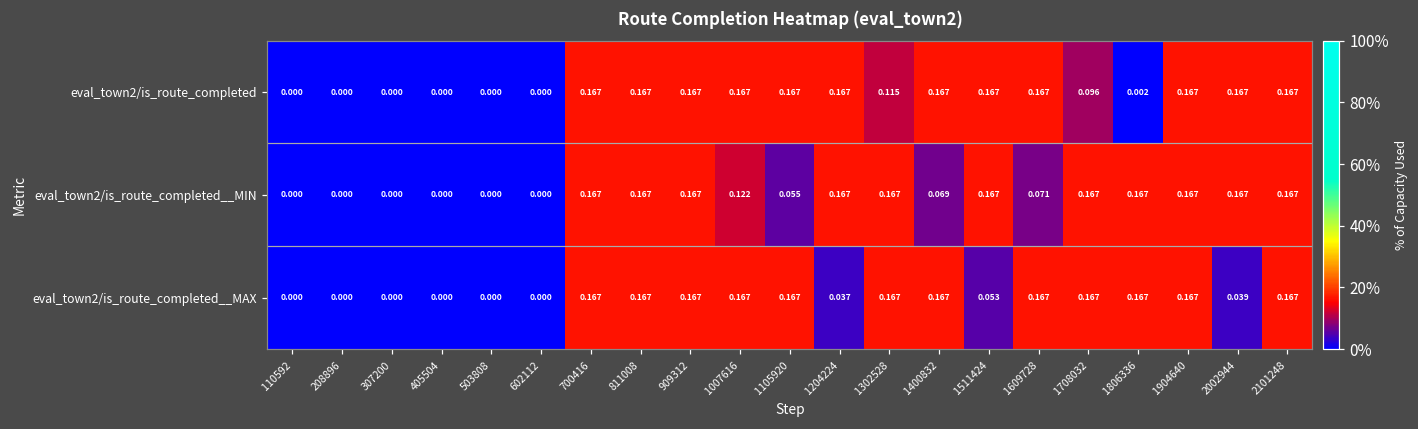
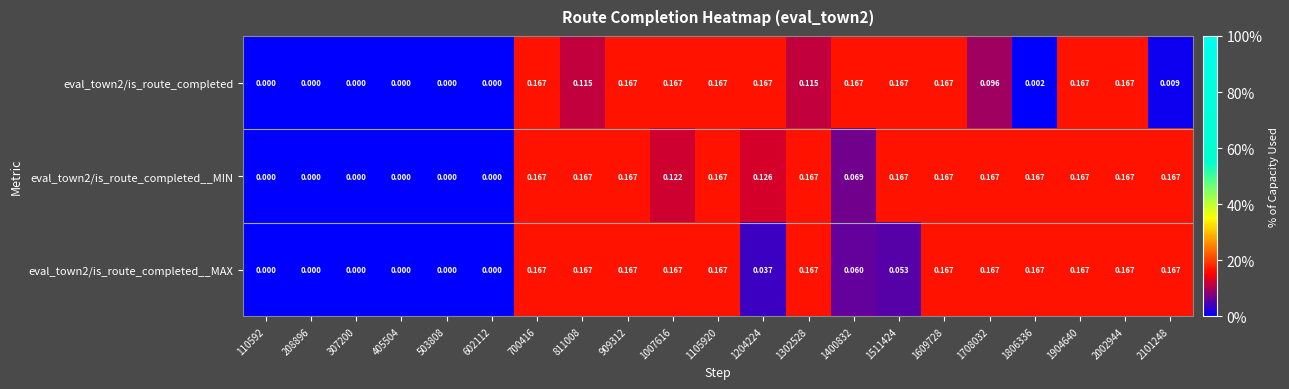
eval_town2/is_route_completed, 811008: 0.167 -> 0.115
eval_town2/is_route_completed, 2101248: 0.167 -> 0.009
eval_town2/is_route_completed__MIN, 1105920: 0.055 -> 0.167
eval_town2/is_route_completed__MIN, 1204224: 0.167 -> 0.126
eval_town2/is_route_completed__MIN, 1609728: 0.071 -> 0.167
eval_town2/is_route_completed__MAX, 1400832: 0.167 -> 0.060
eval_town2/is_route_completed__MAX, 2002944: 0.039 -> 0.167
